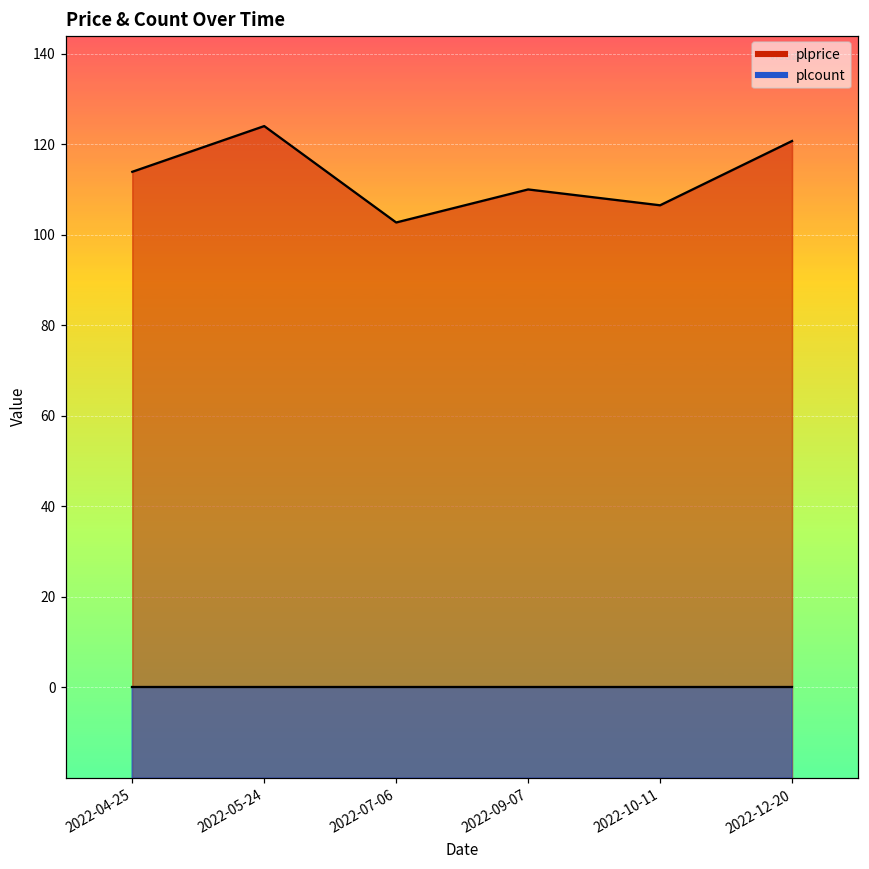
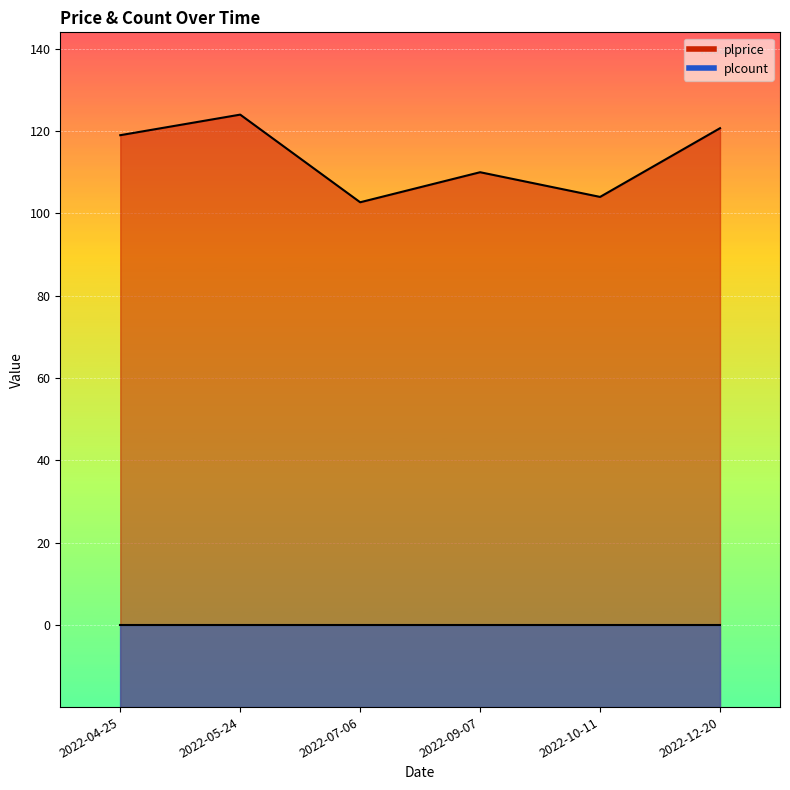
plprice, 2022-04-25: 114 -> 119
plprice, 2022-10-11: 107 -> 104
